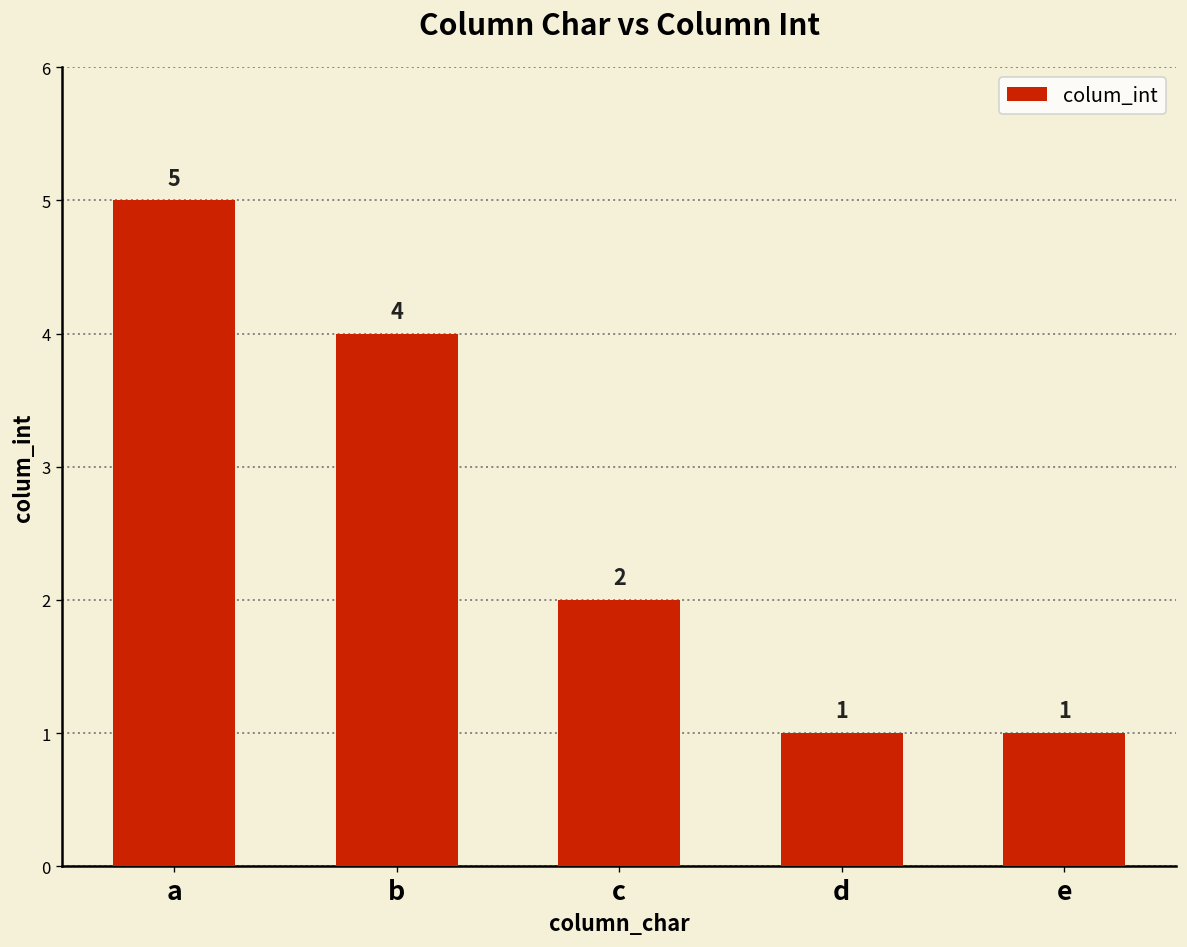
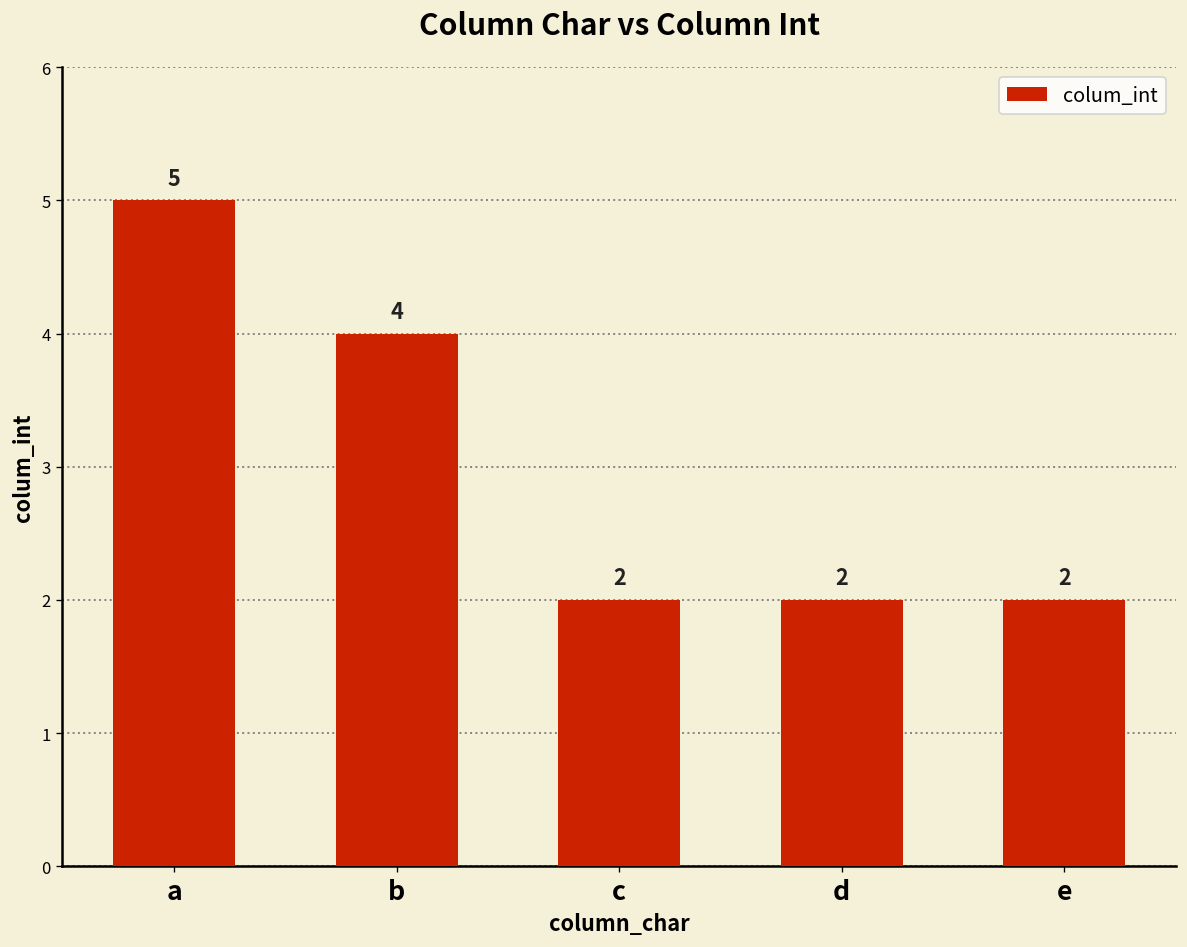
d: 1 -> 2
e: 1 -> 2
